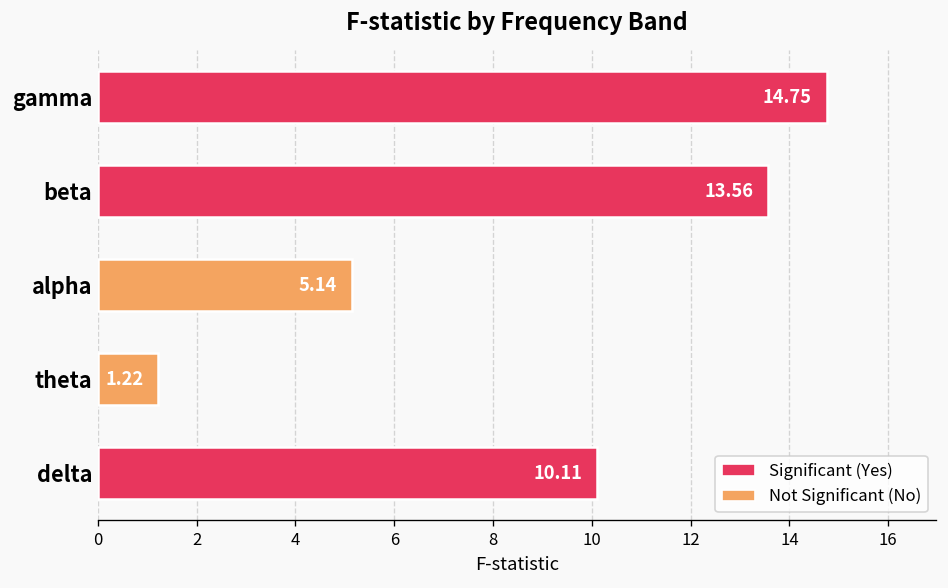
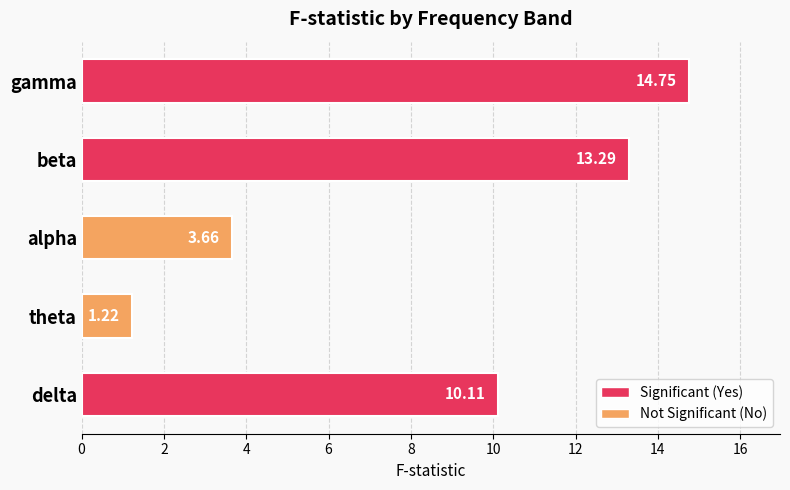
beta: 13.56 -> 13.29
alpha: 5.14 -> 3.66
